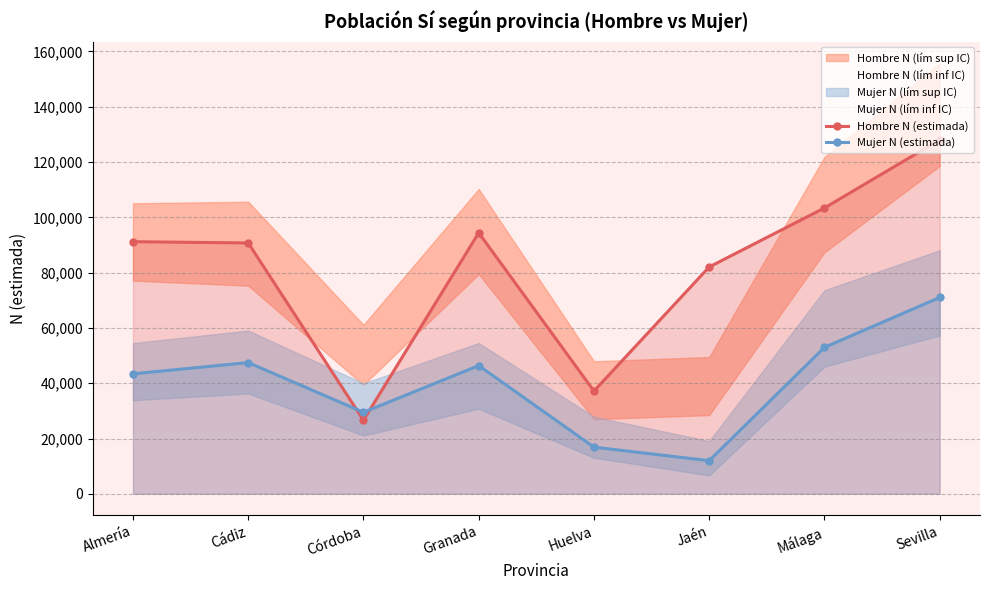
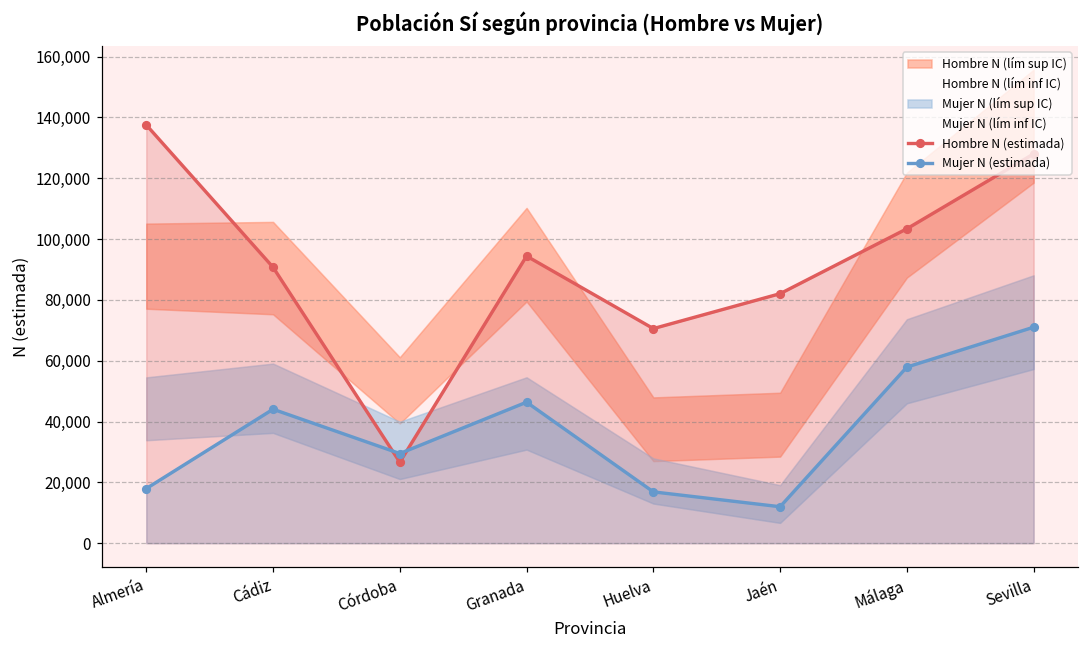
Hombre N (estimada), Almería: 91,000 -> 138,000
Mujer N (estimada), Almería: 43,000 -> 18,000
Mujer N (estimada), Cádiz: 47,000 -> 44,000
Hombre N (estimada), Huelva: 37,000 -> 71,000
Mujer N (estimada), Málaga: 53,000 -> 58,000
